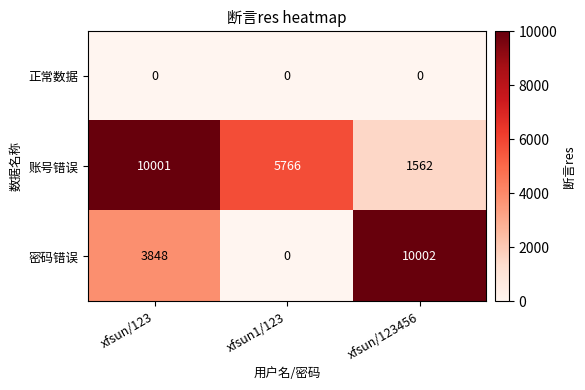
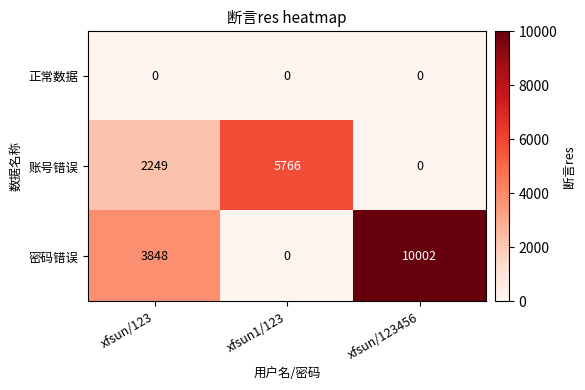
账号错误, xfsun/123: 10001 -> 2249
账号错误, xfsun/123456: 1562 -> 0
